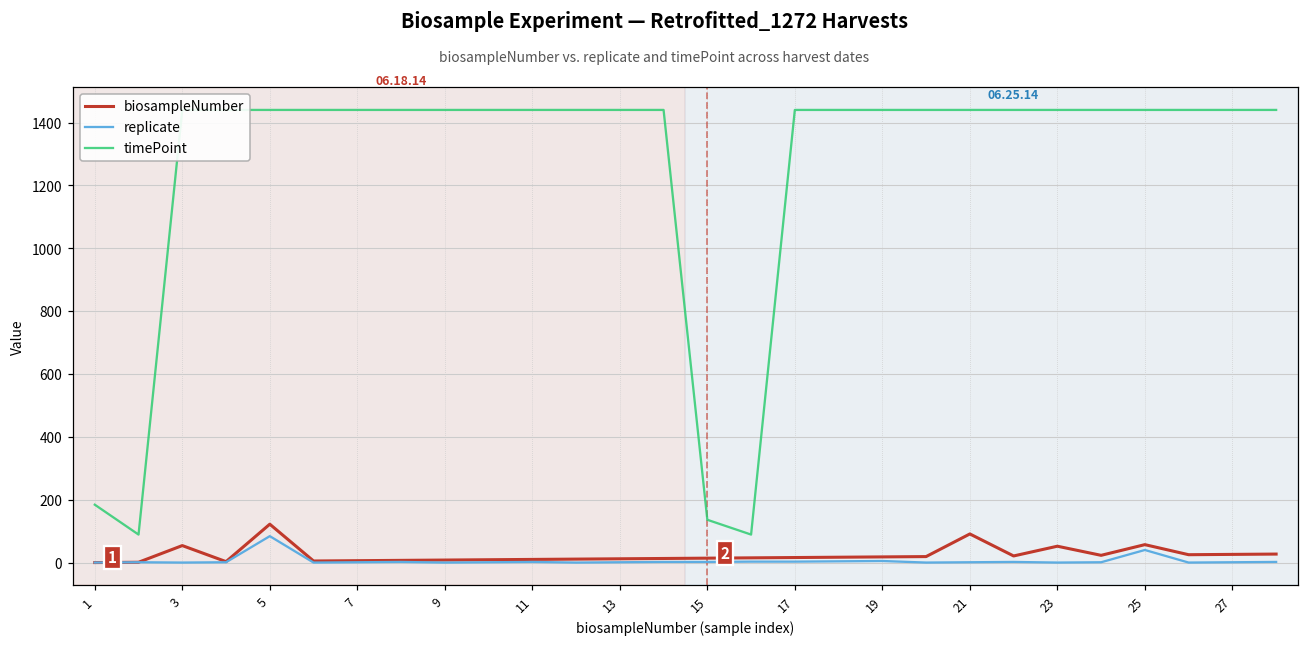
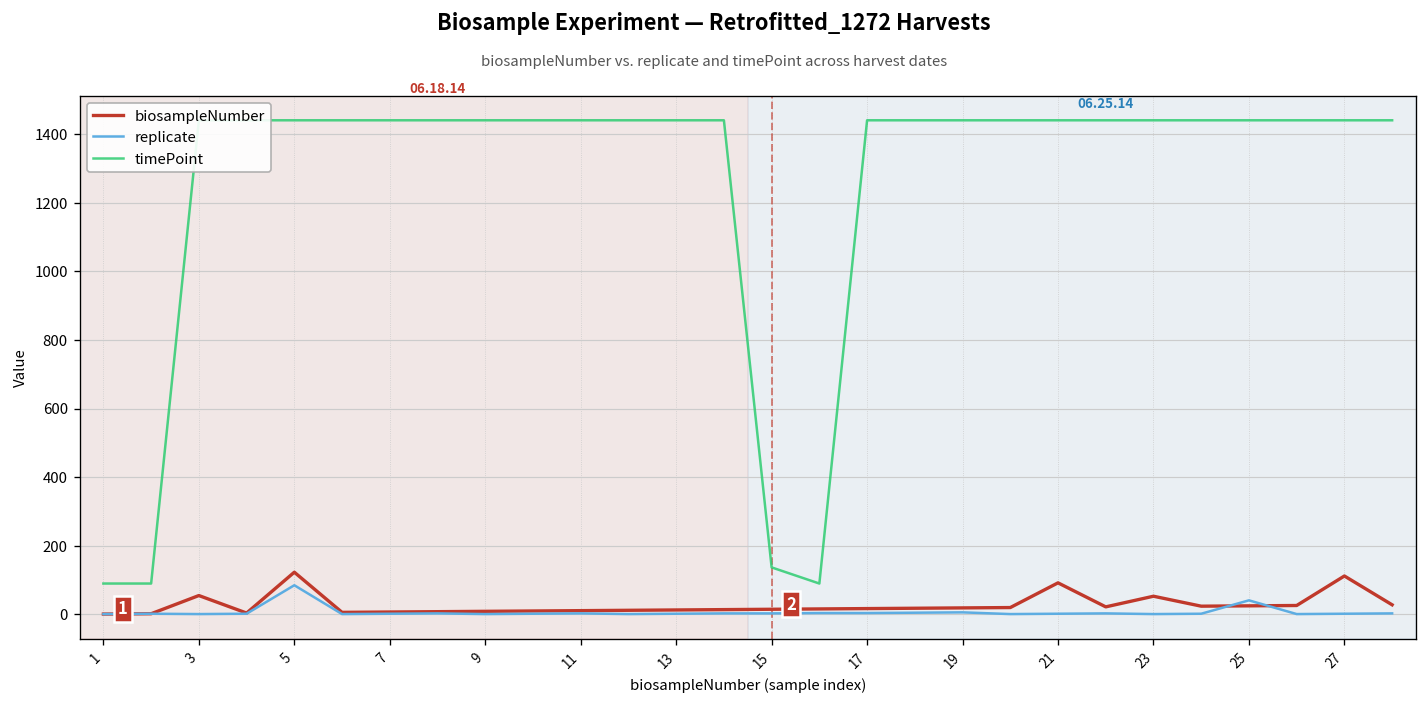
timePoint, 1: 190 -> 90
biosampleNumber, 25: 60 -> 30
biosampleNumber, 27: 30 -> 110
